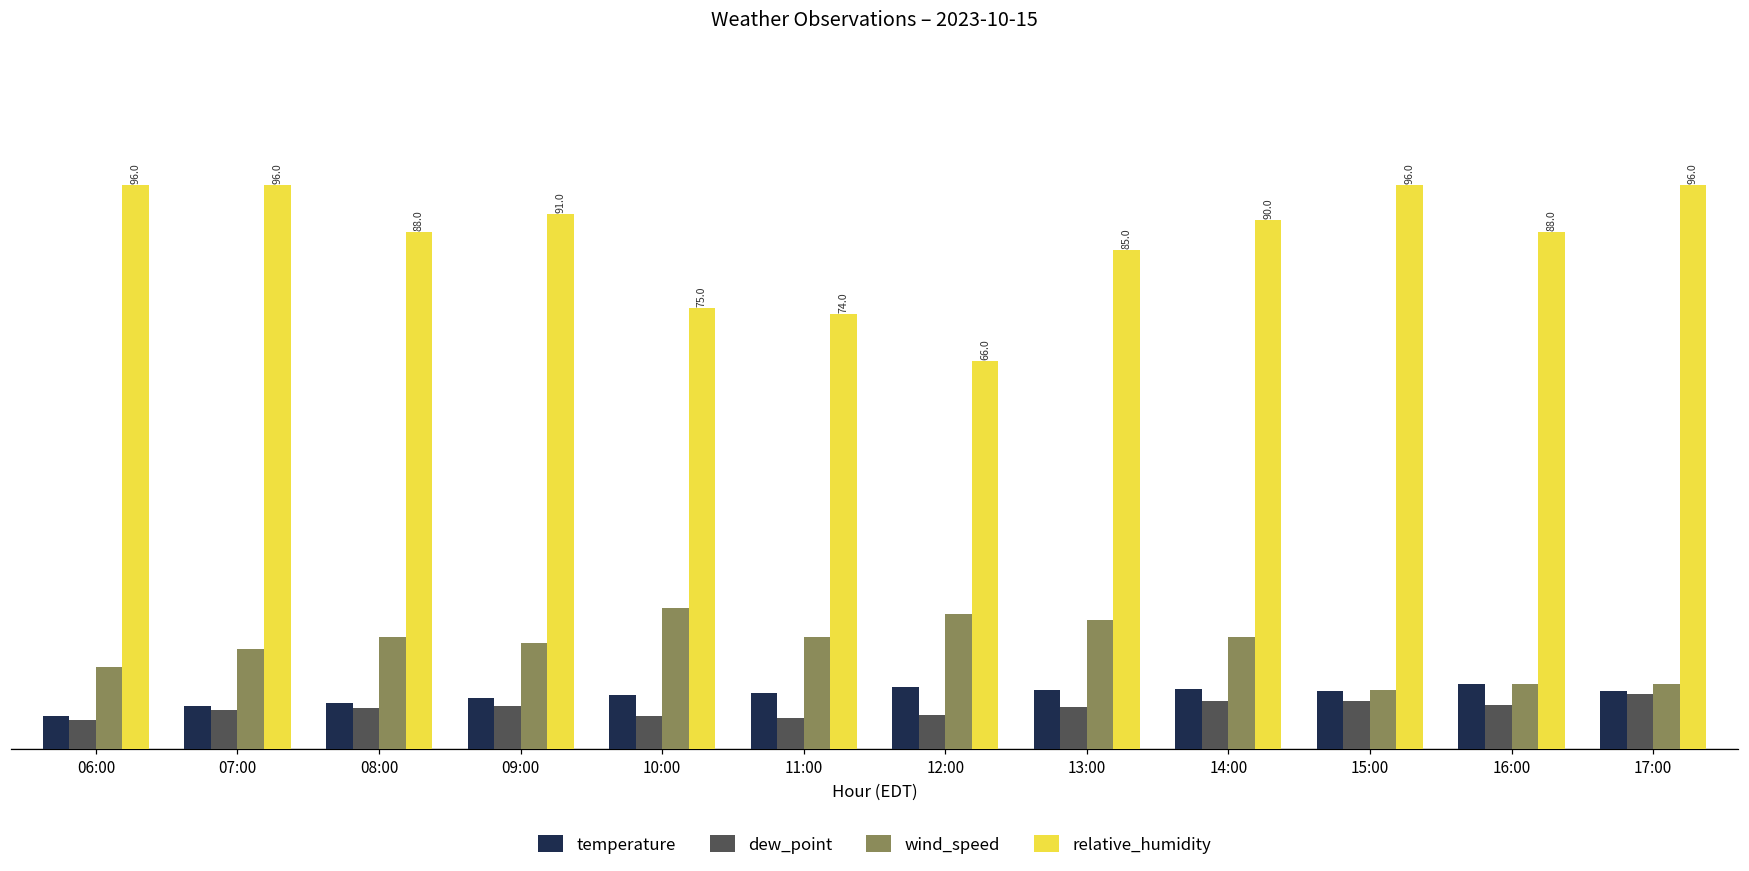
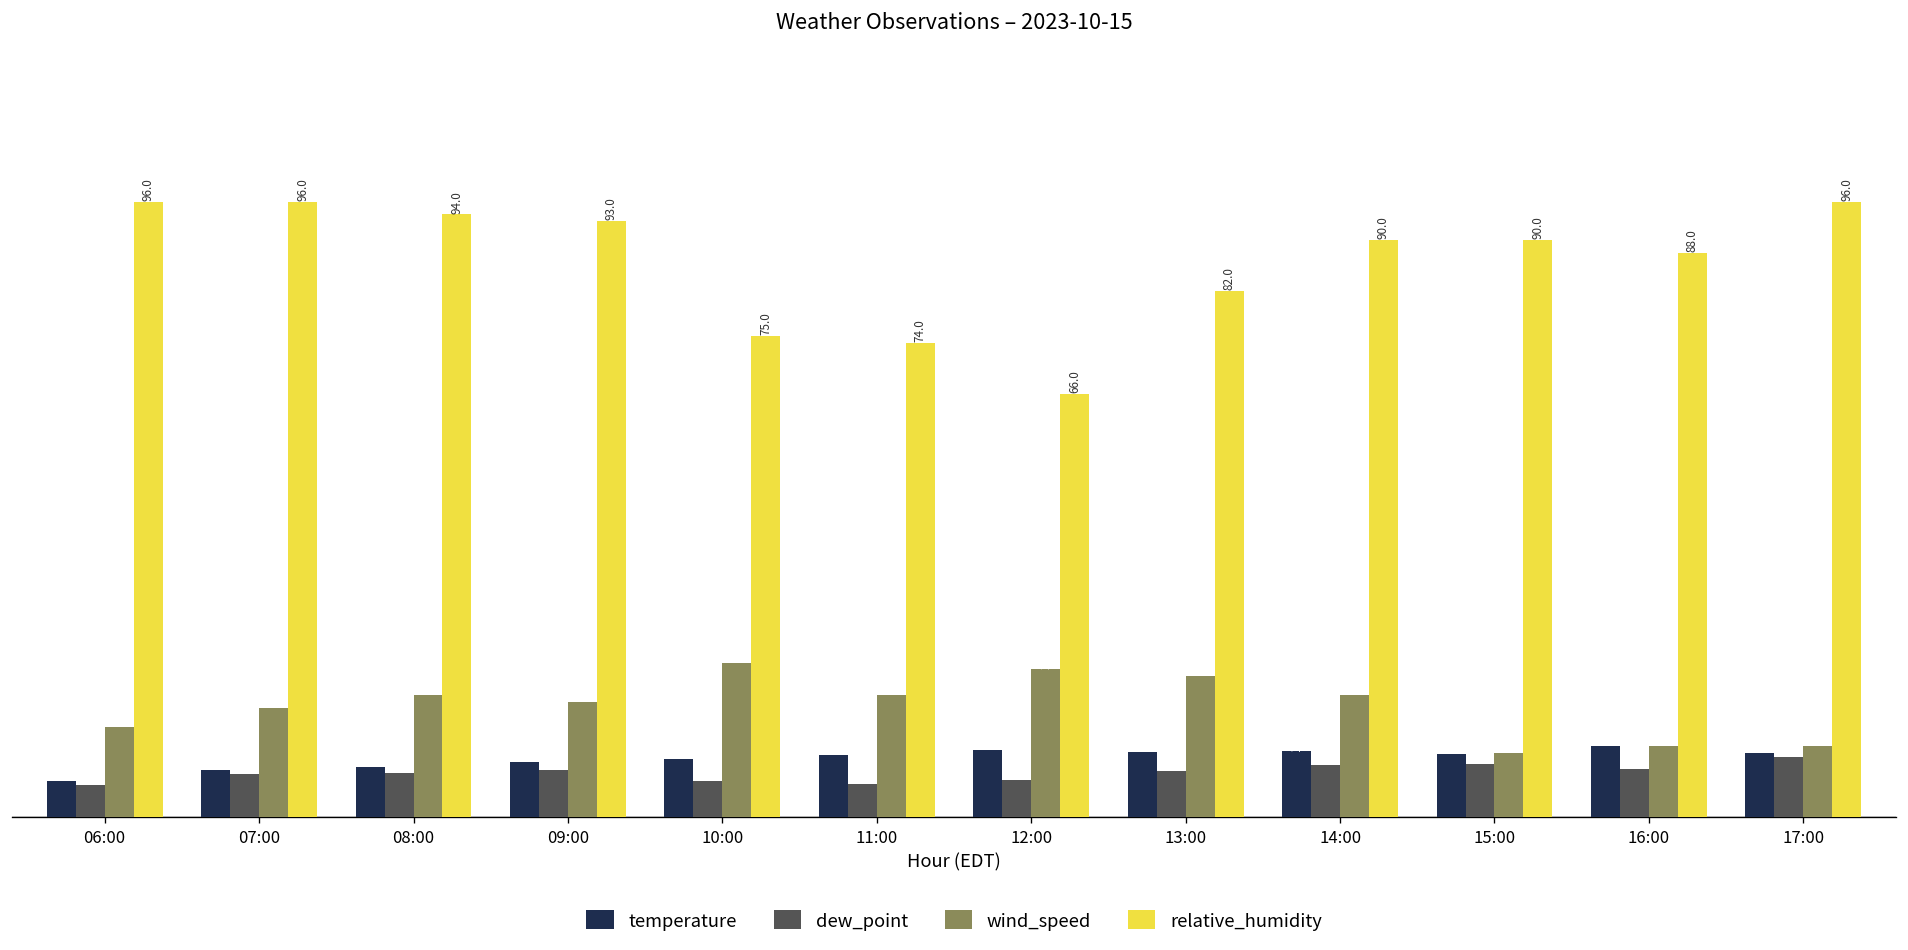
relative_humidity, 08:00: 88.0 -> 94.0
relative_humidity, 09:00: 91.0 -> 93.0
relative_humidity, 13:00: 85.0 -> 82.0
relative_humidity, 15:00: 96.0 -> 90.0
